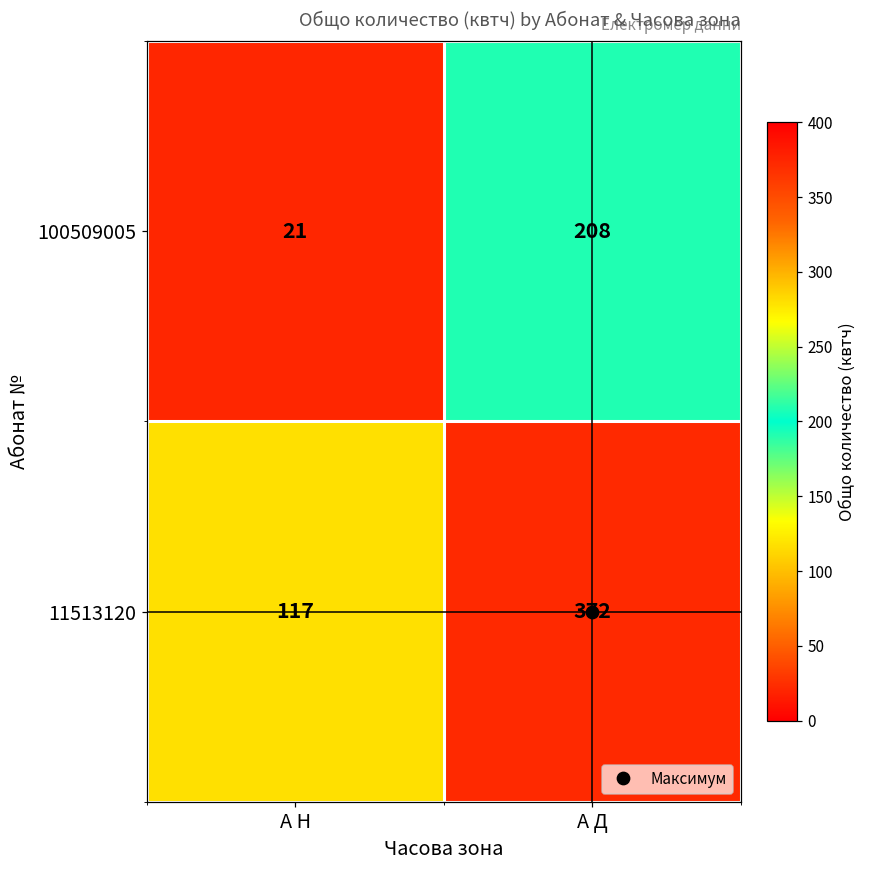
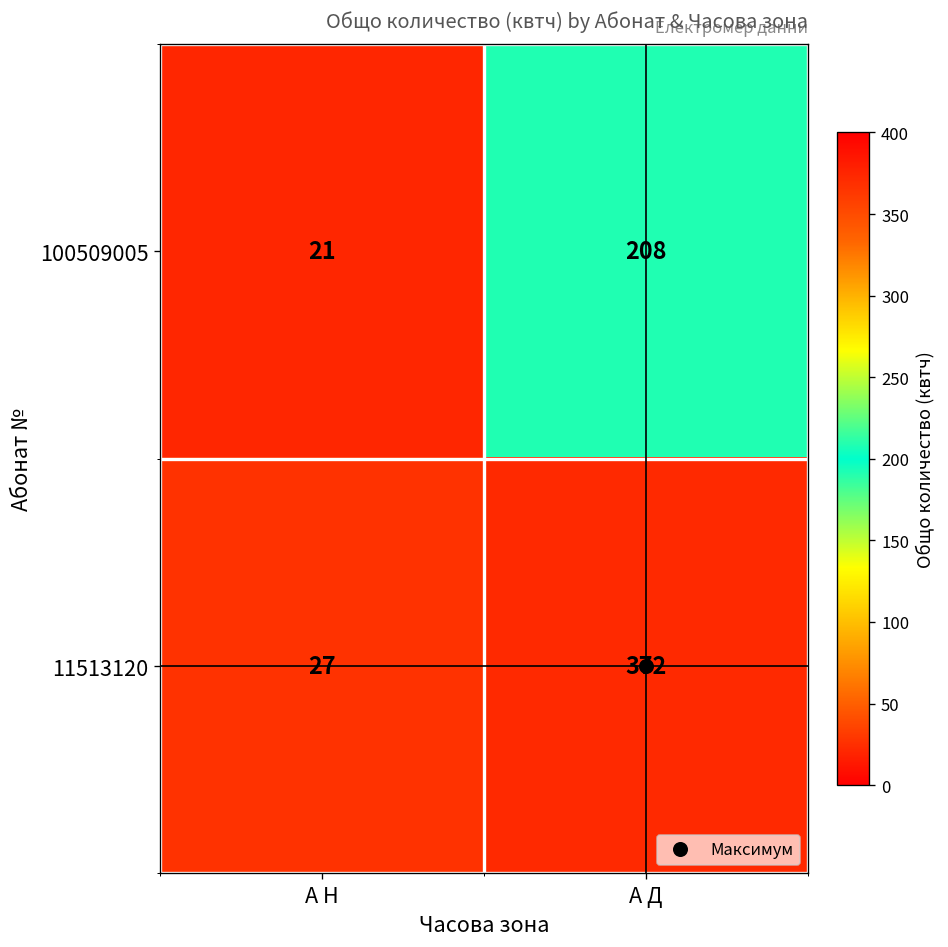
11513120, А Н: 117 -> 27
